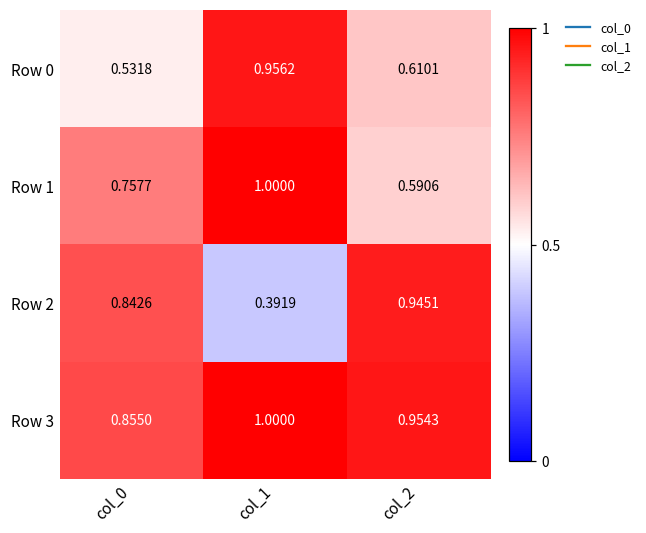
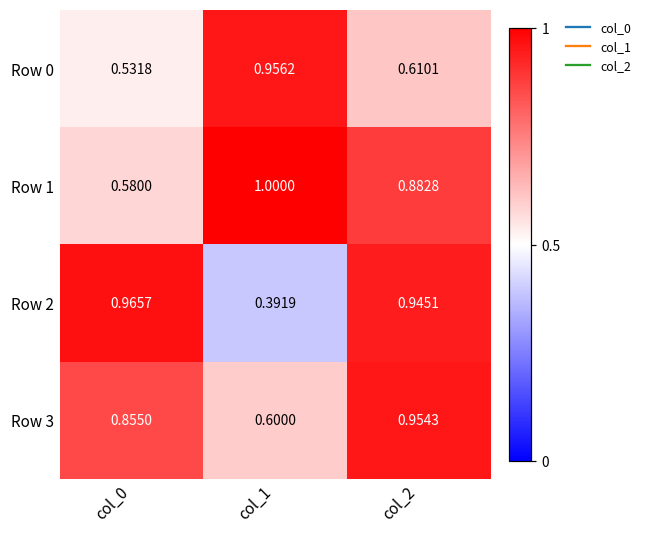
Row 1, col_0: 0.7577 -> 0.5800
Row 1, col_2: 0.5906 -> 0.8828
Row 2, col_0: 0.8426 -> 0.9657
Row 3, col_1: 1.0000 -> 0.6000
